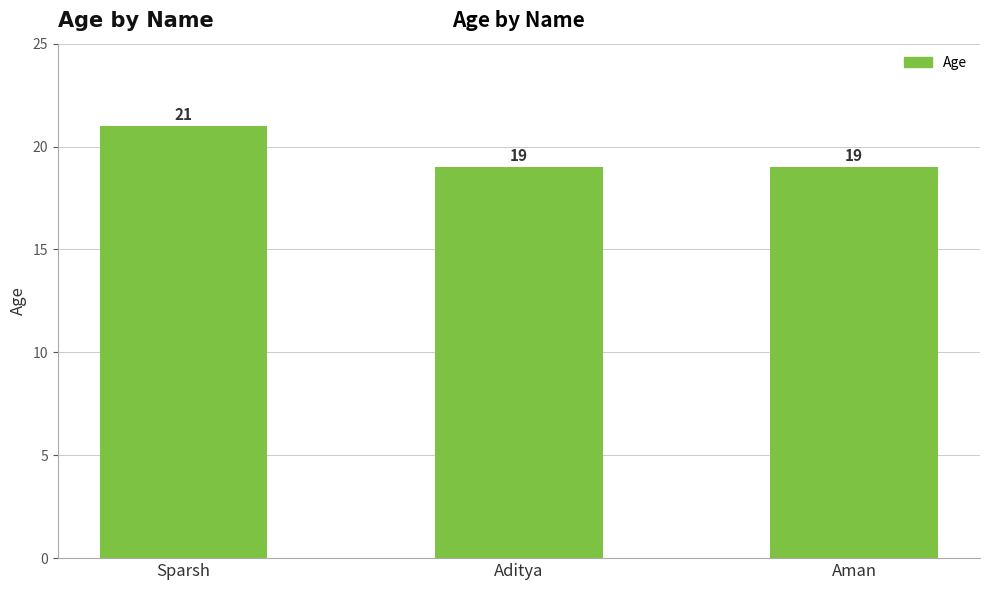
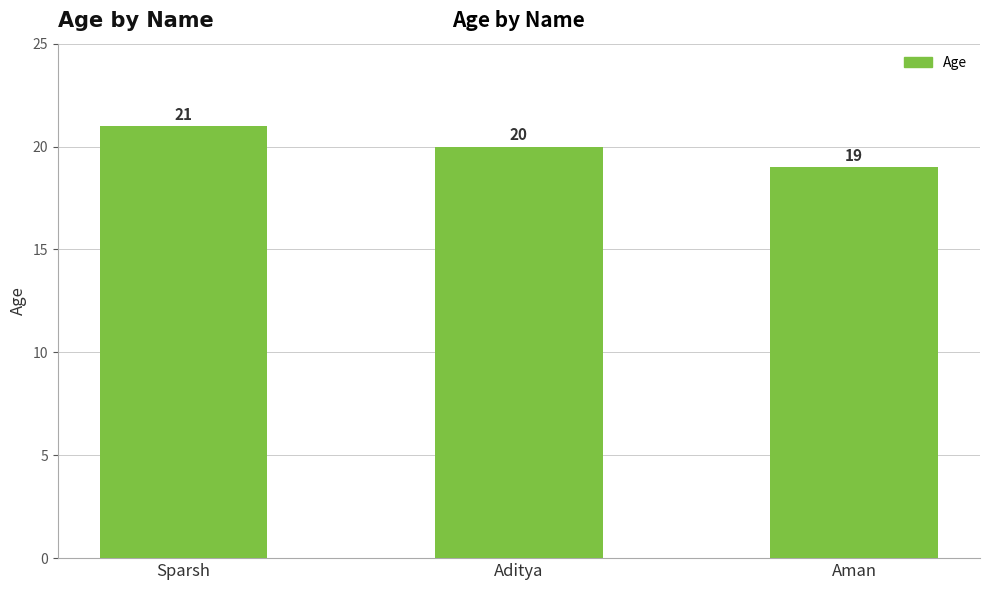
Aditya: 19 -> 20
